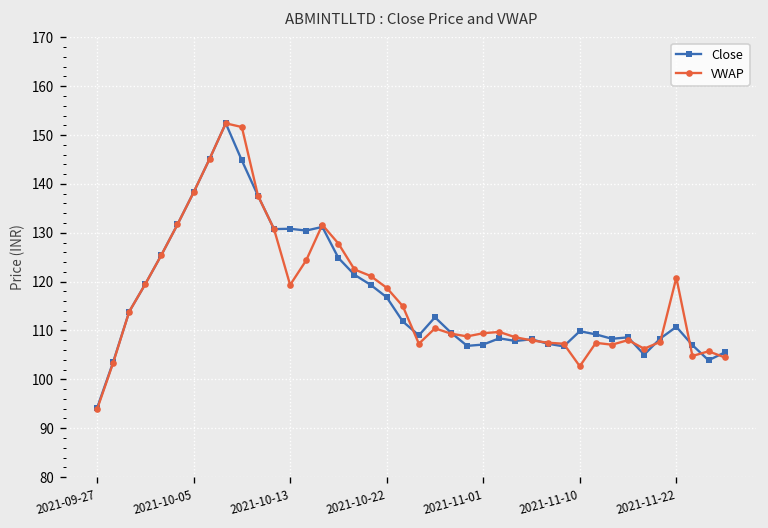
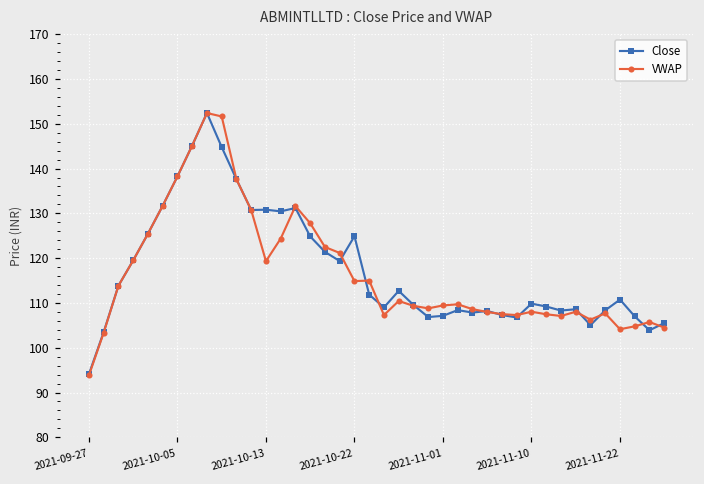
Close, 2021-10-22: 117 -> 125
VWAP, 2021-10-22: 119 -> 115
VWAP, 2021-11-10: 103 -> 108
VWAP, 2021-11-22: 121 -> 104
